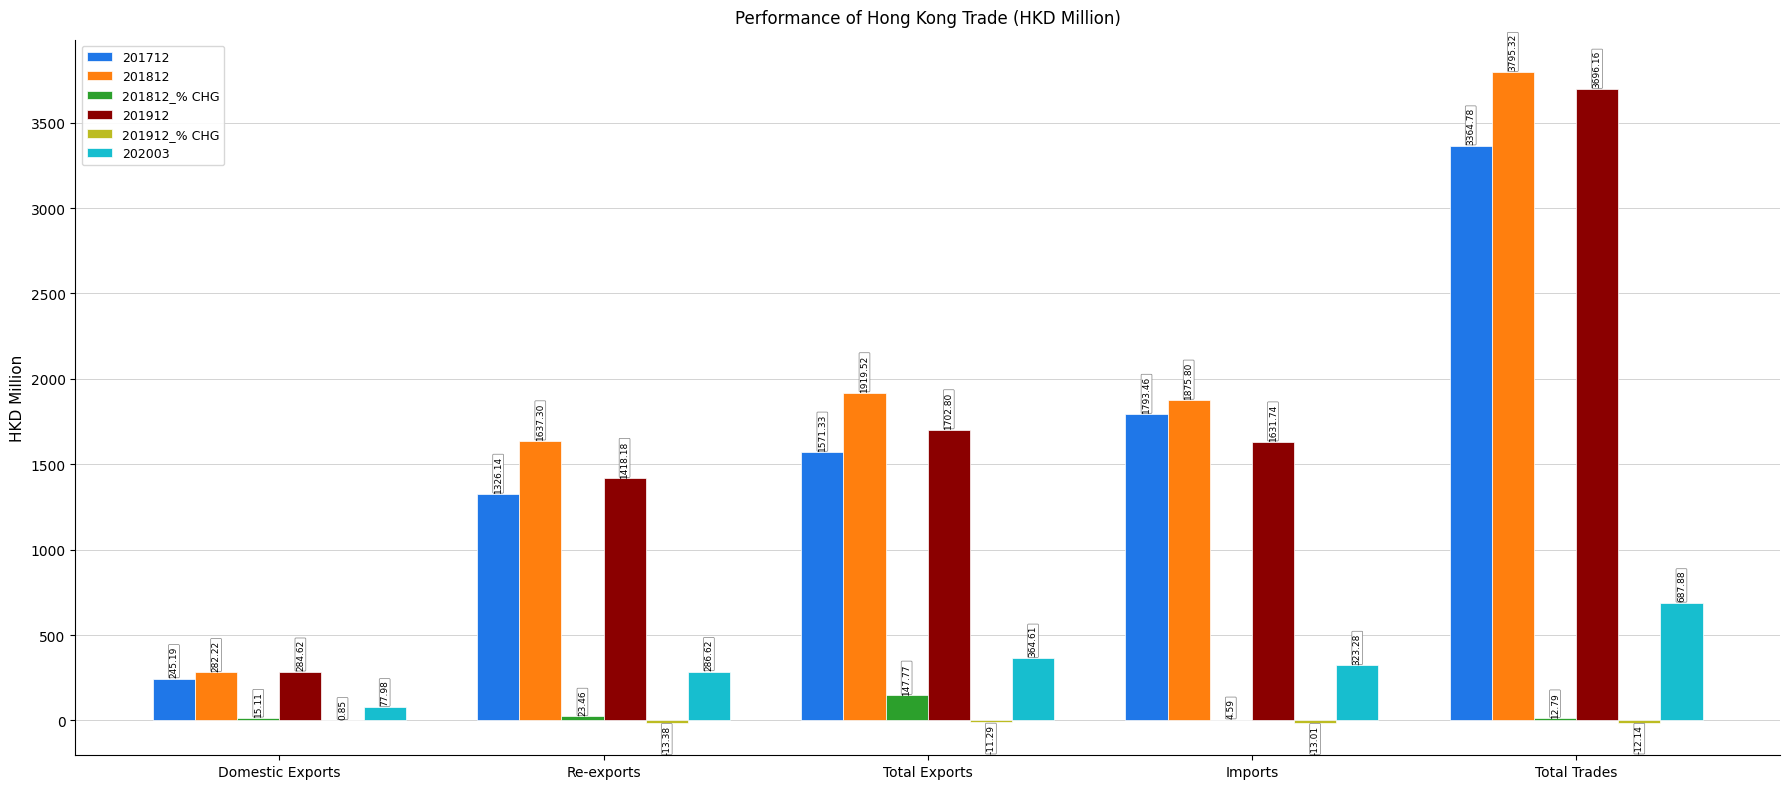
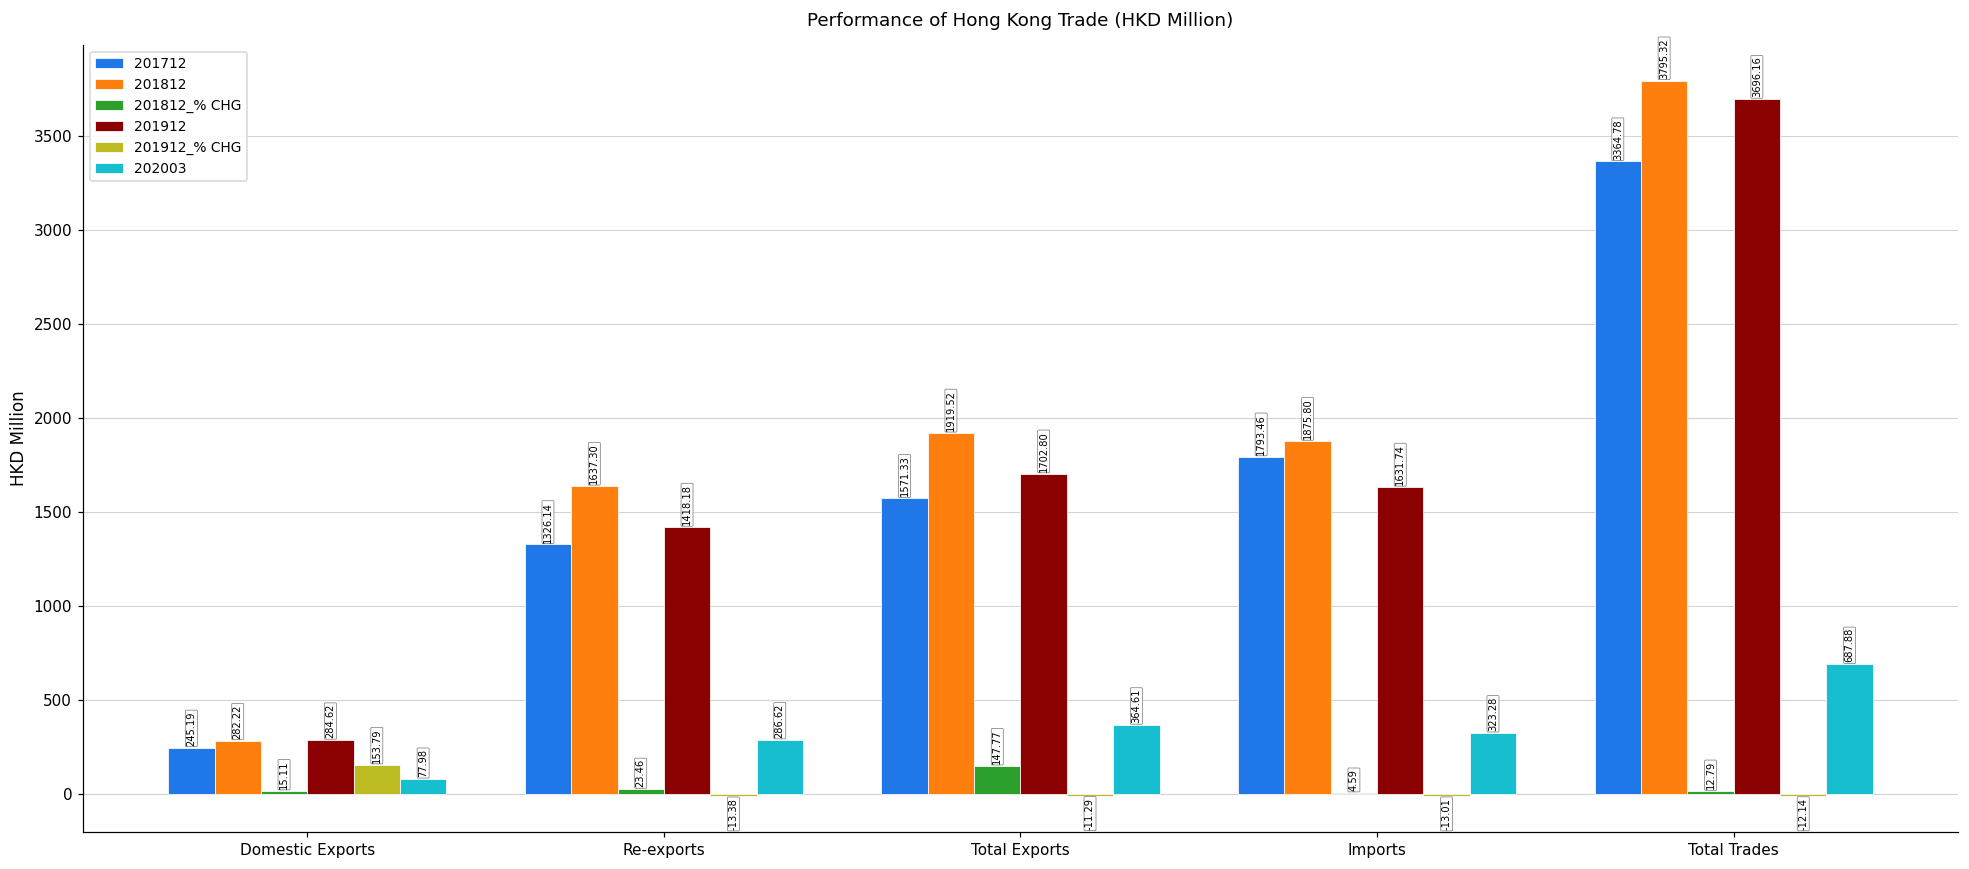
201912_% CHG, Domestic Exports: 0.85 -> 153.79
